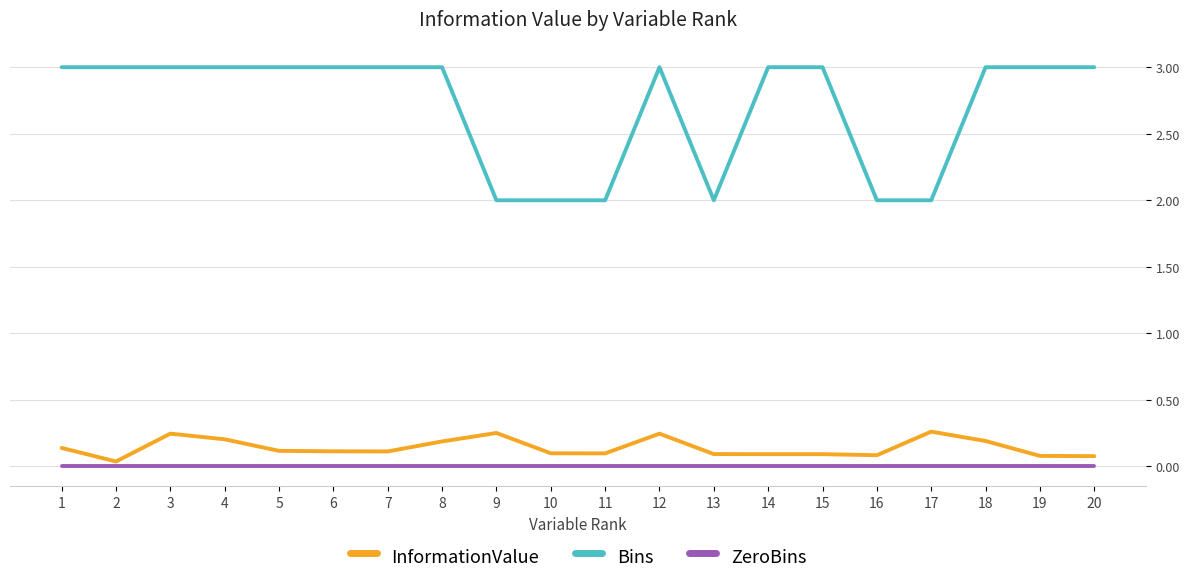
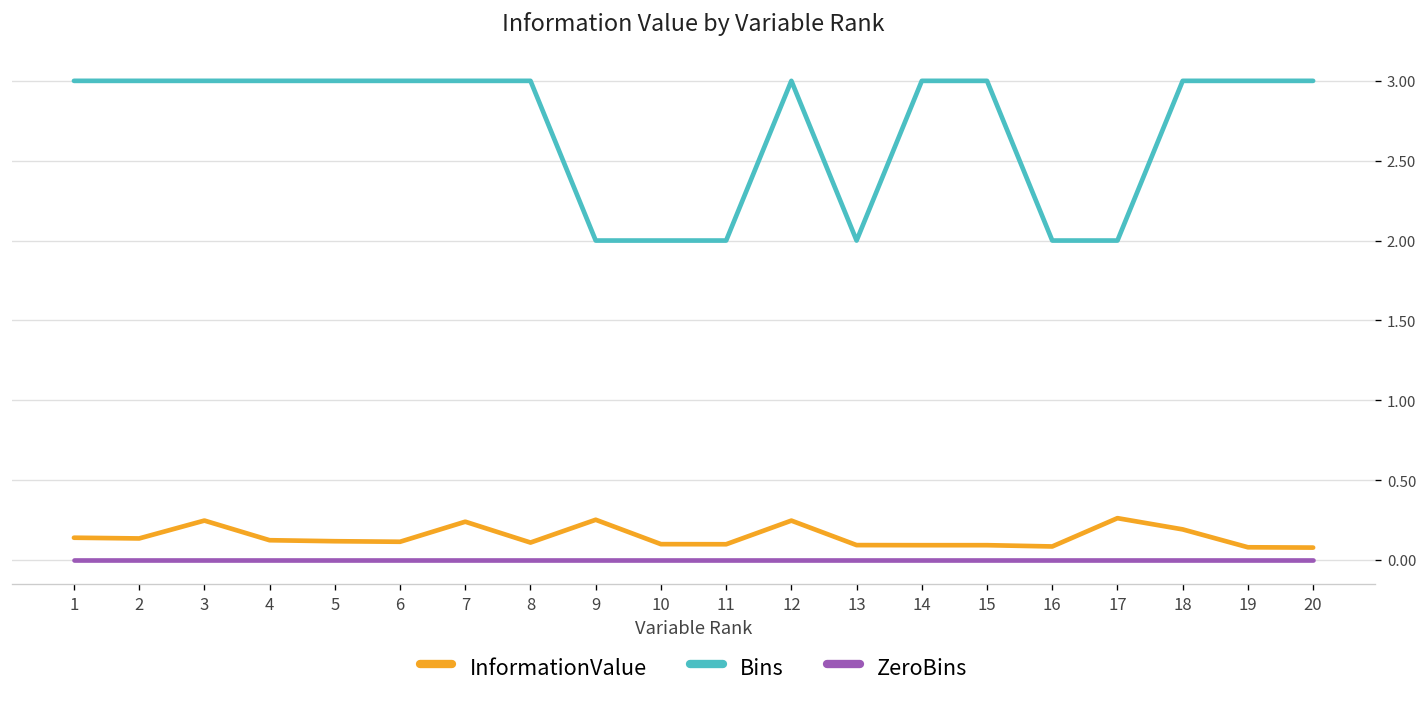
InformationValue, 2: 0.04 -> 0.13
InformationValue, 4: 0.20 -> 0.12
InformationValue, 7: 0.11 -> 0.24
InformationValue, 8: 0.19 -> 0.11
